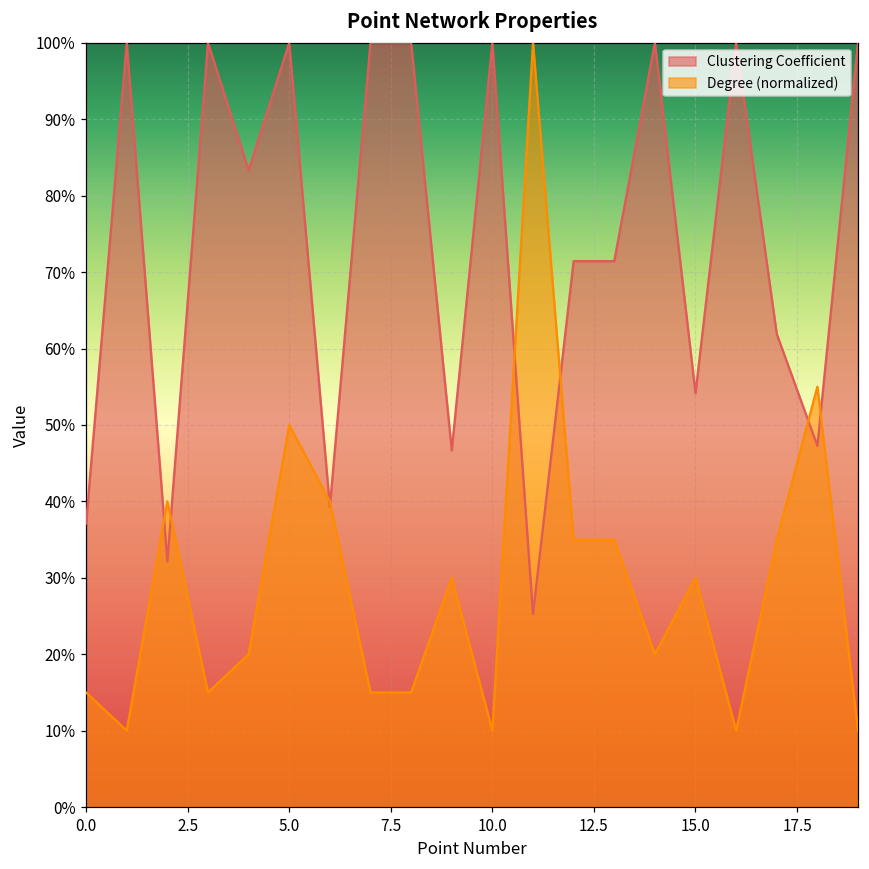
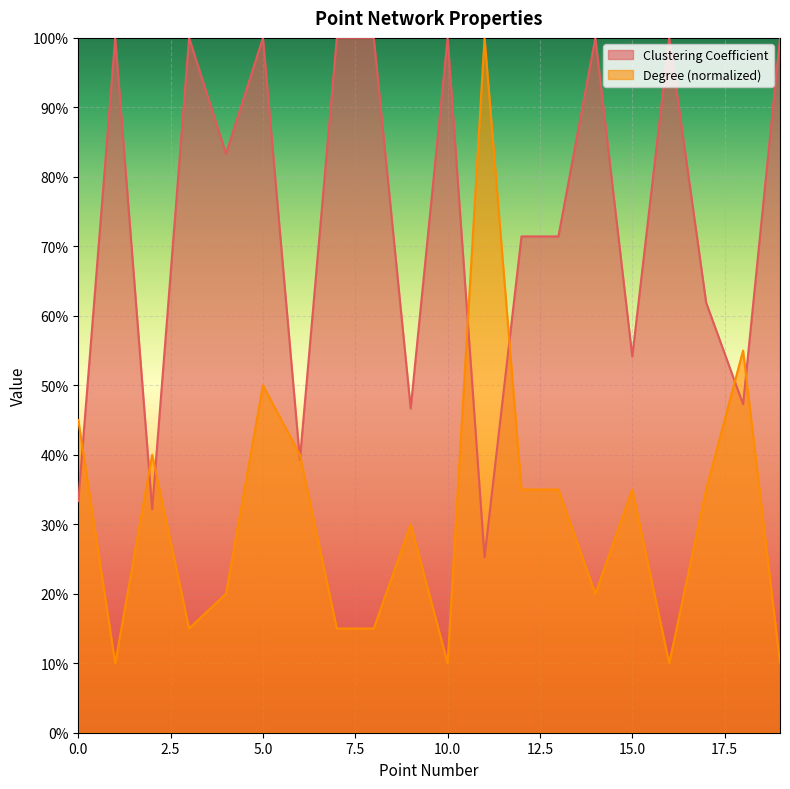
Clustering Coefficient, 0.0: 37% -> 33%
Degree (normalized), 0.0: 15% -> 45%
Degree (normalized), 15.0: 30% -> 35%
